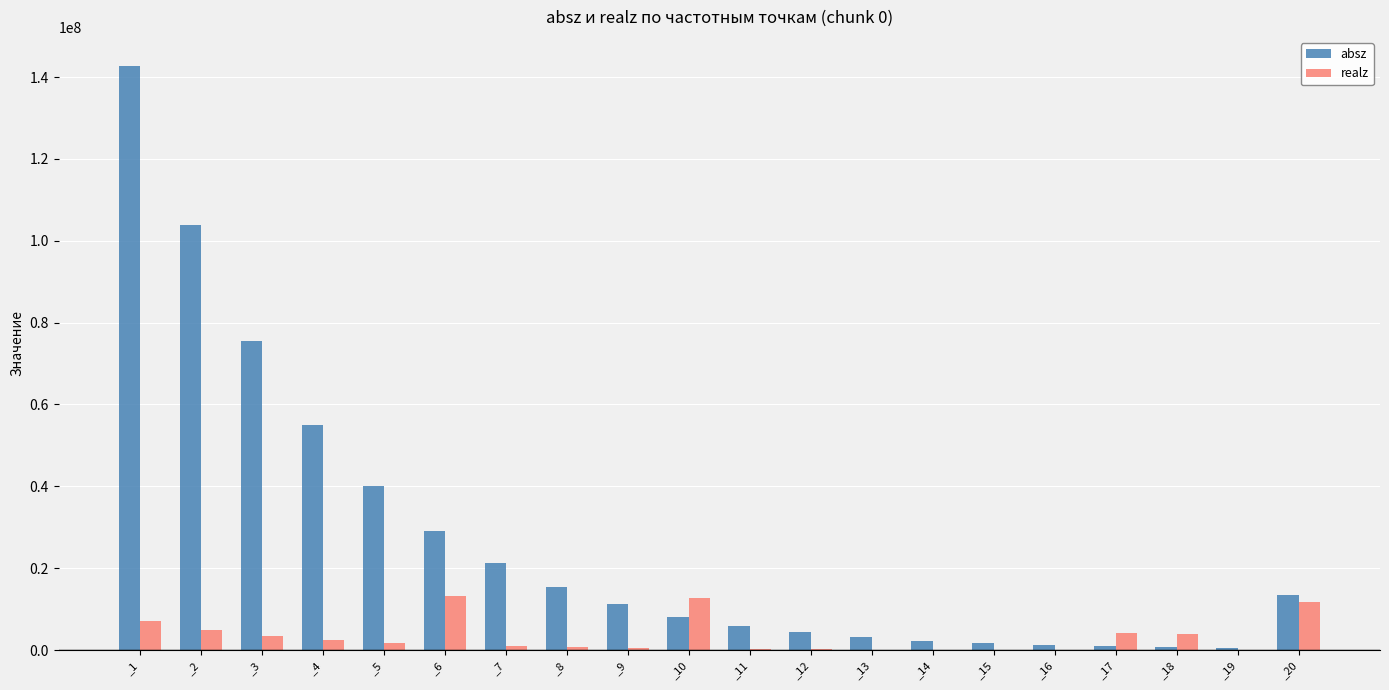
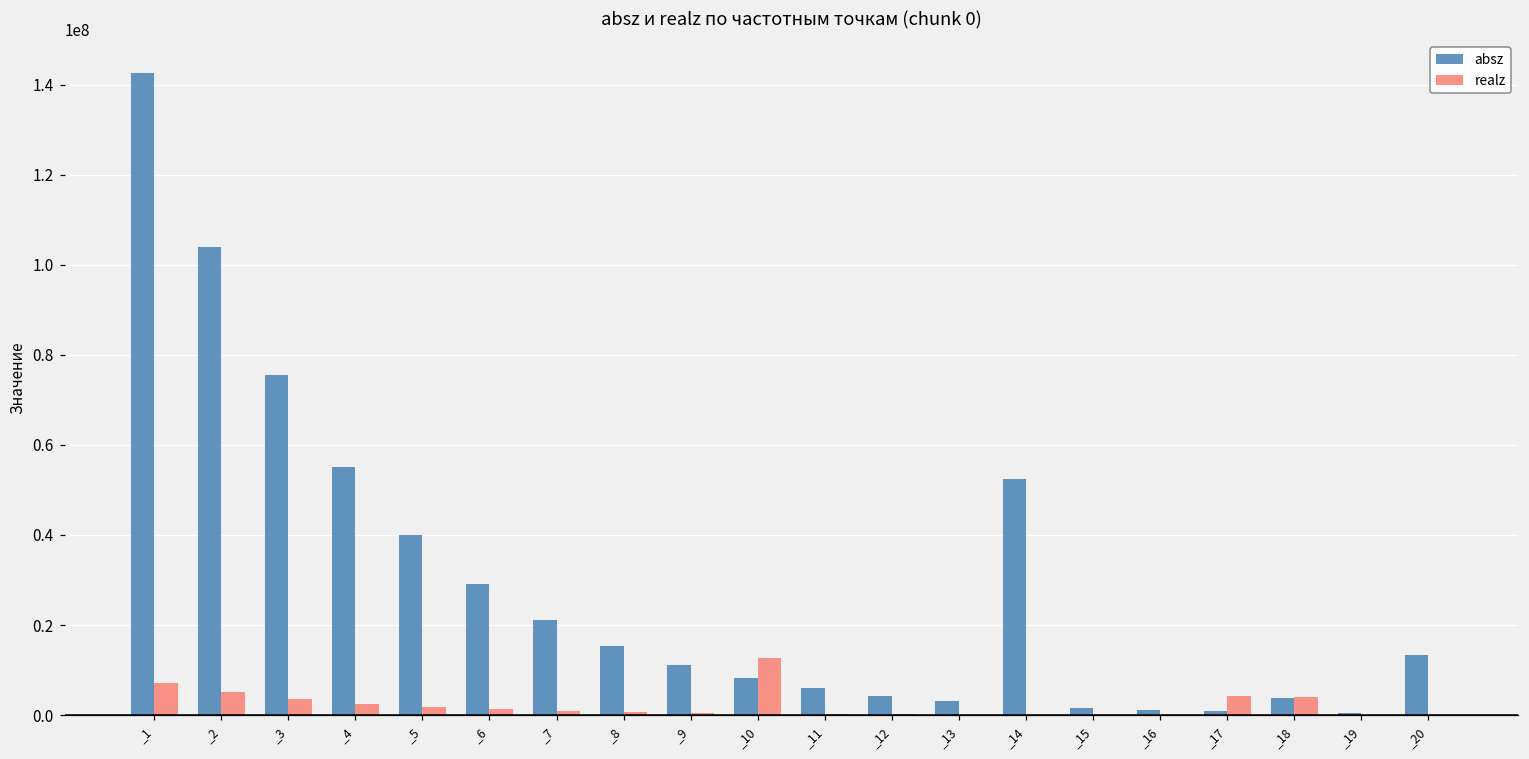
realz, _6: 13000000 -> 1000000
absz, _14: 2000000 -> 52000000
absz, _18: 1000000 -> 4000000
realz, _20: 12000000 -> 0
